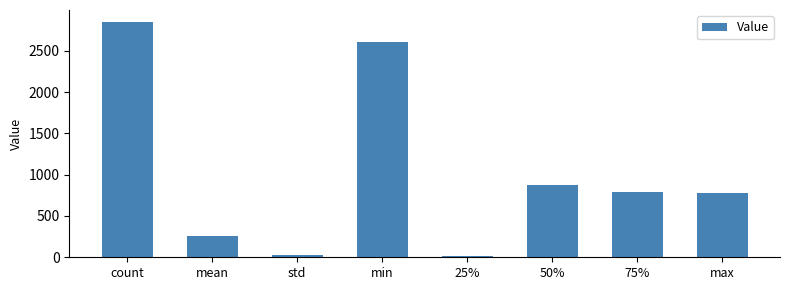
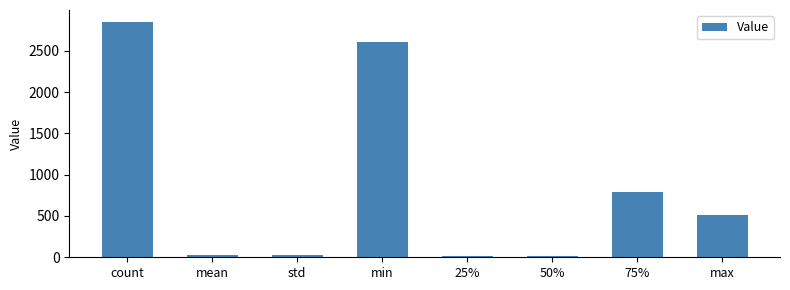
mean: 300 -> 0
50%: 900 -> 0
max: 800 -> 500
